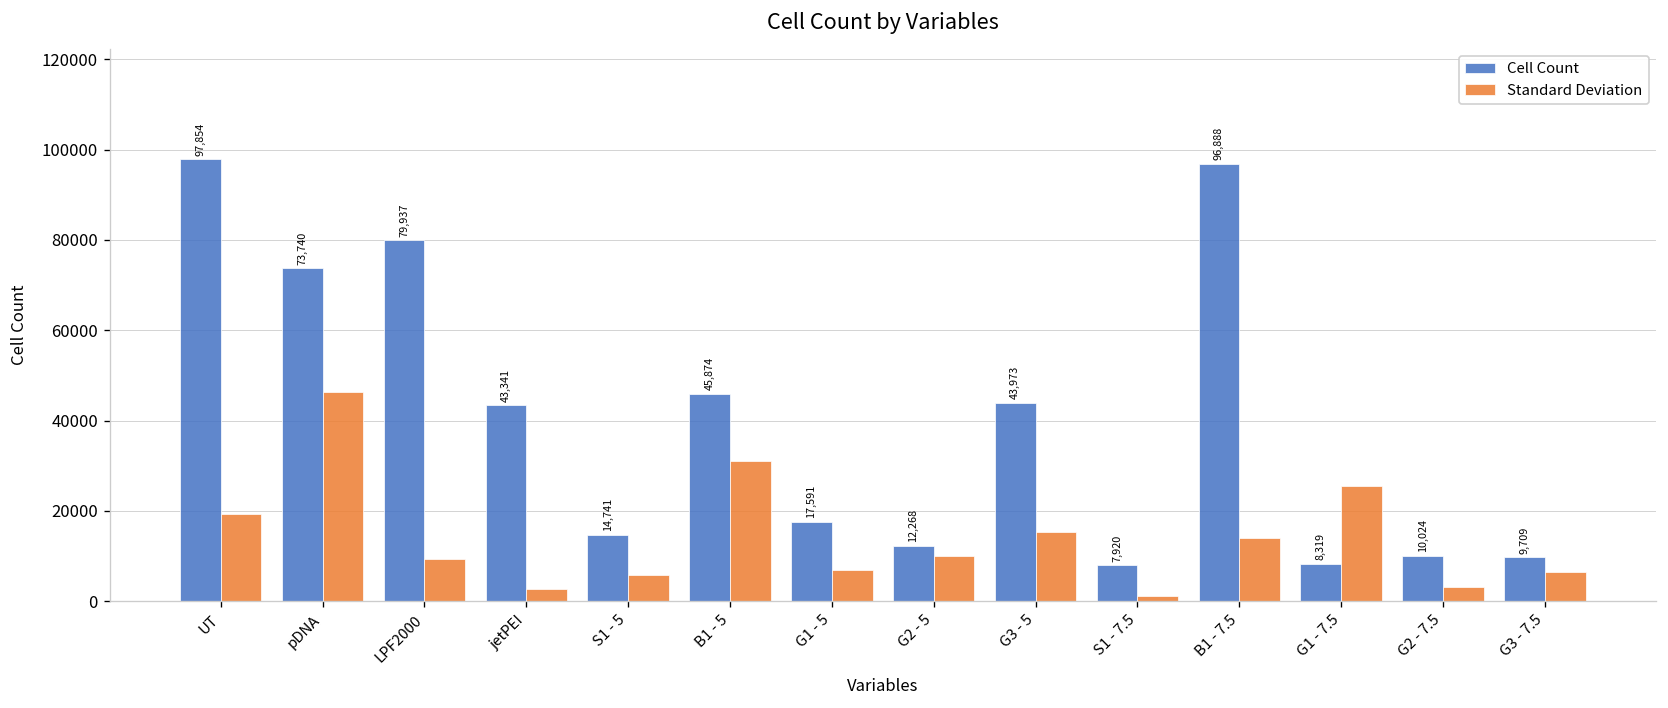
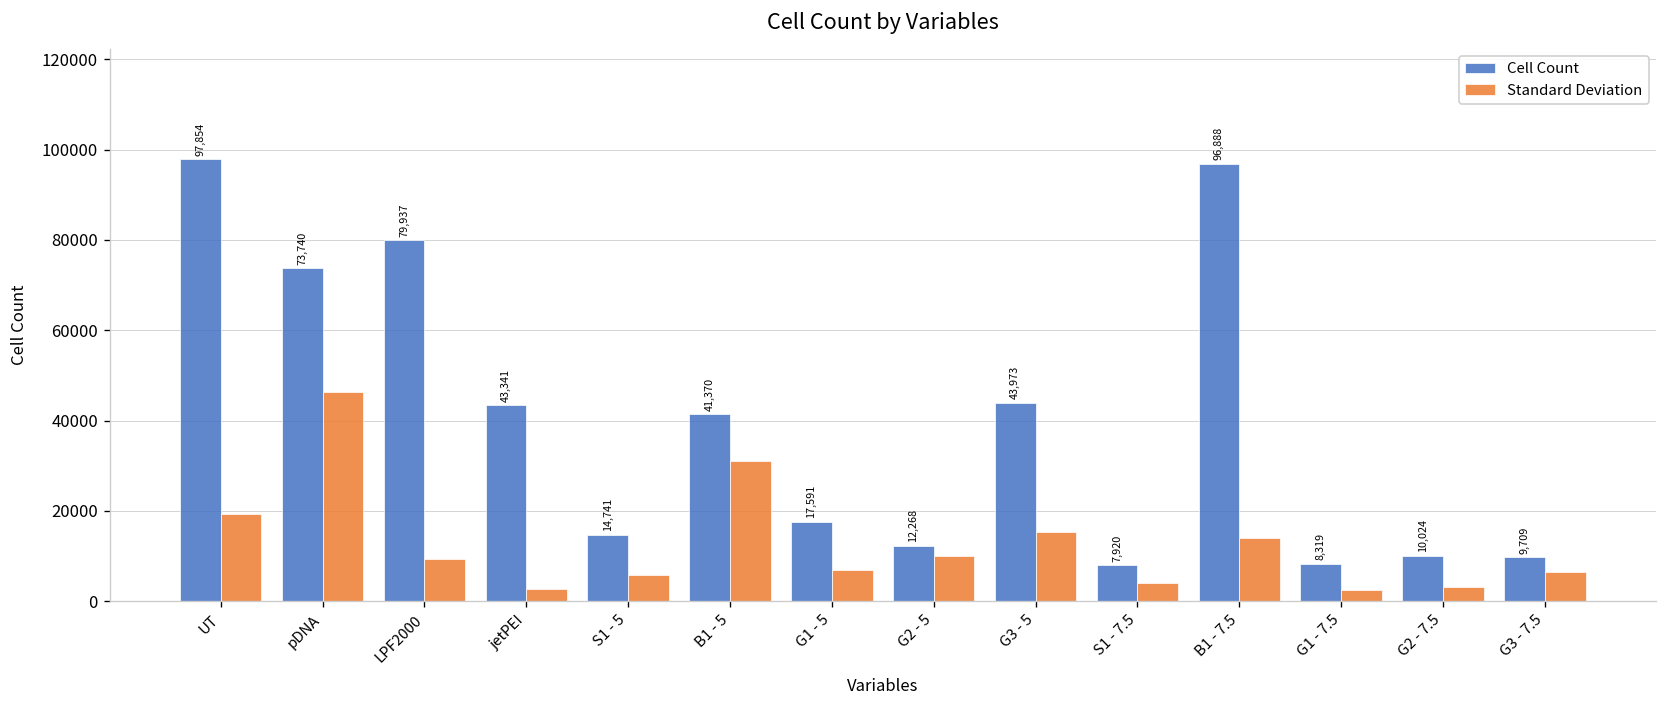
Cell Count, B1 - 5: 45,874 -> 41,370
Standard Deviation, S1 - 7.5: 1000 -> 4000
Standard Deviation, G1 - 7.5: 25000 -> 3000
